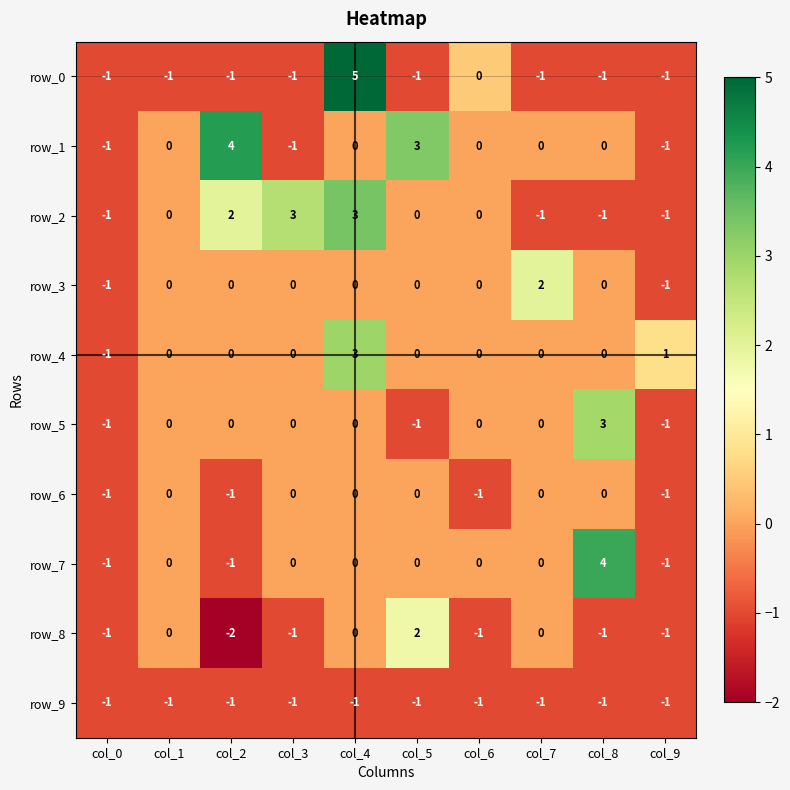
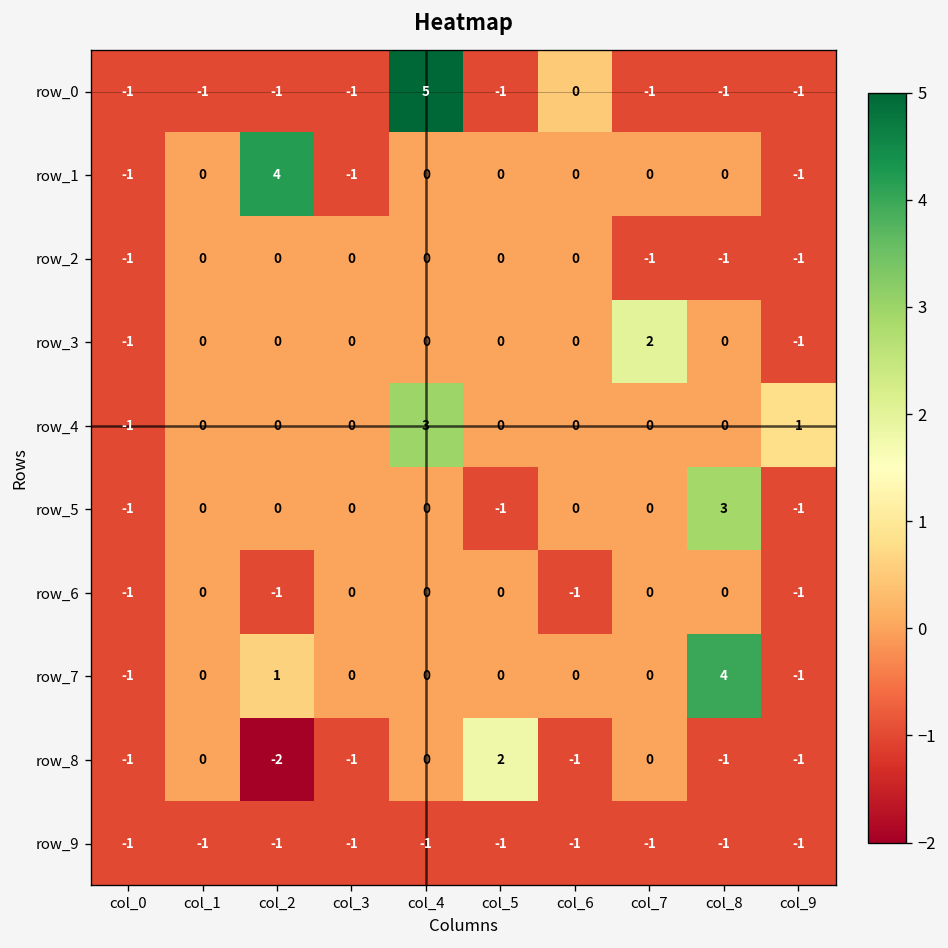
row_1, col_5: 3 -> 0
row_2, col_2: 2 -> 0
row_2, col_3: 3 -> 0
row_2, col_4: 3 -> 0
row_7, col_2: -1 -> 1
